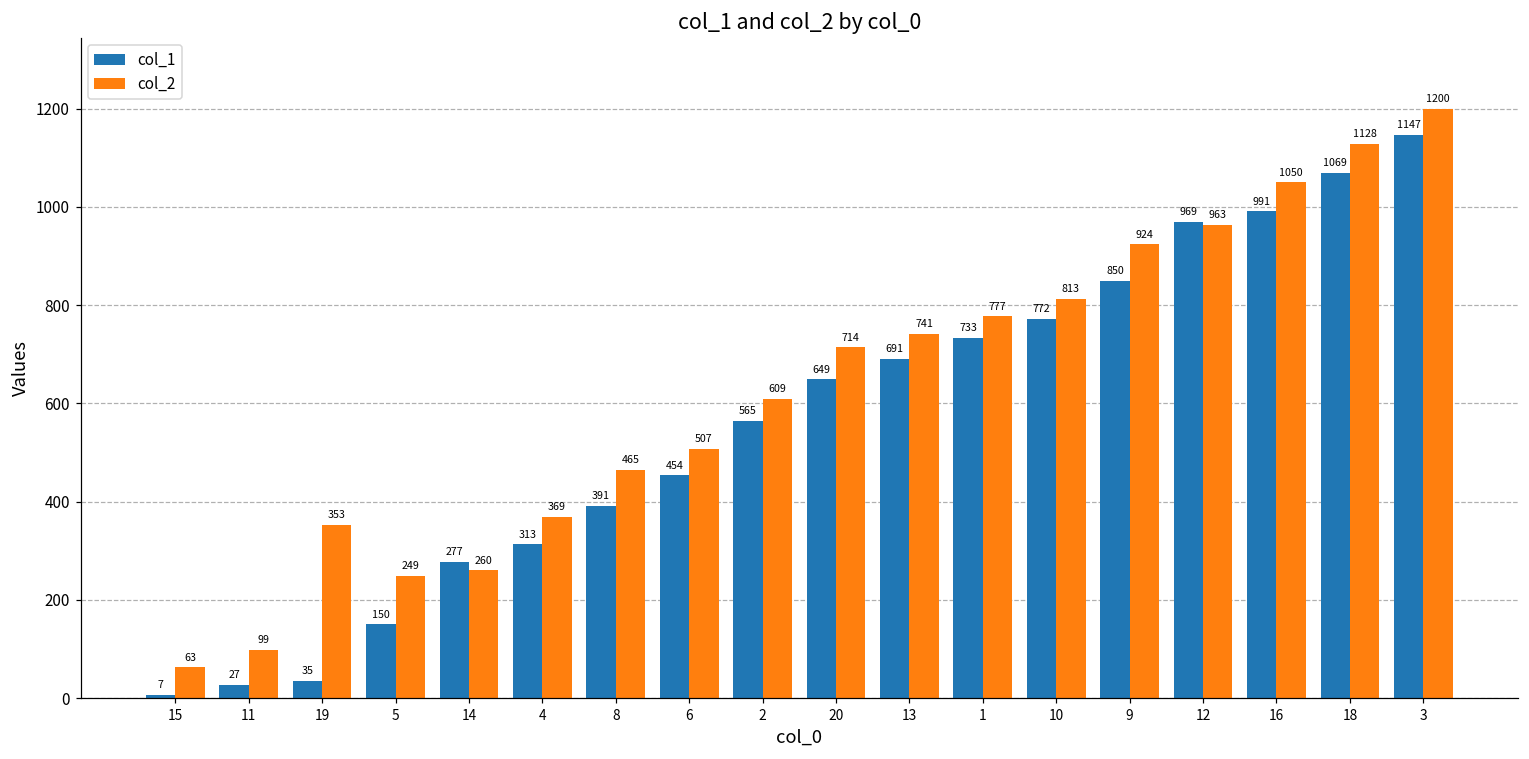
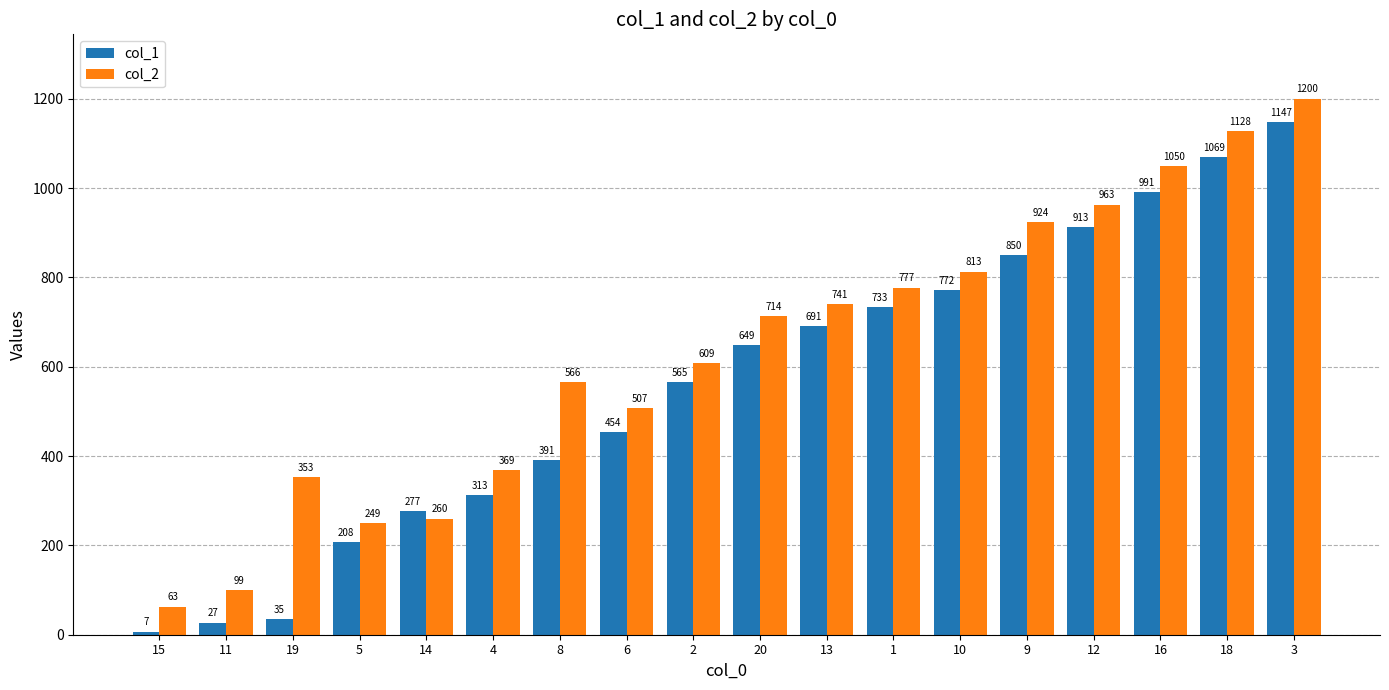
col_1, 5: 150 -> 208
col_2, 8: 465 -> 566
col_1, 12: 969 -> 913
